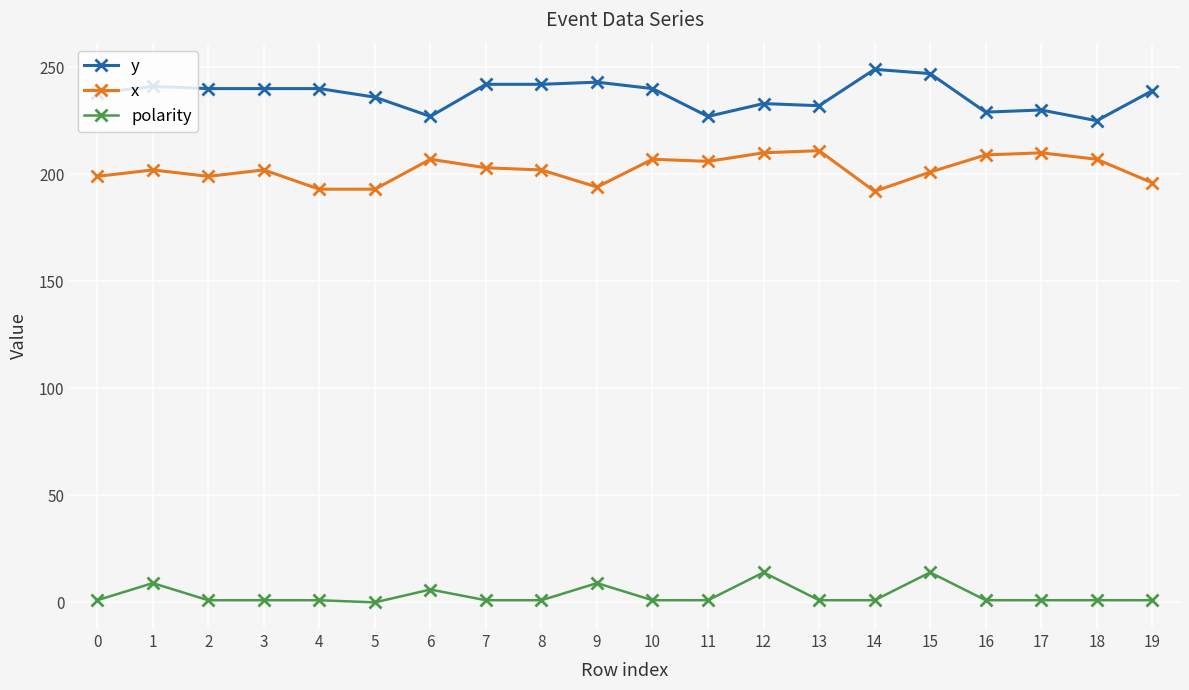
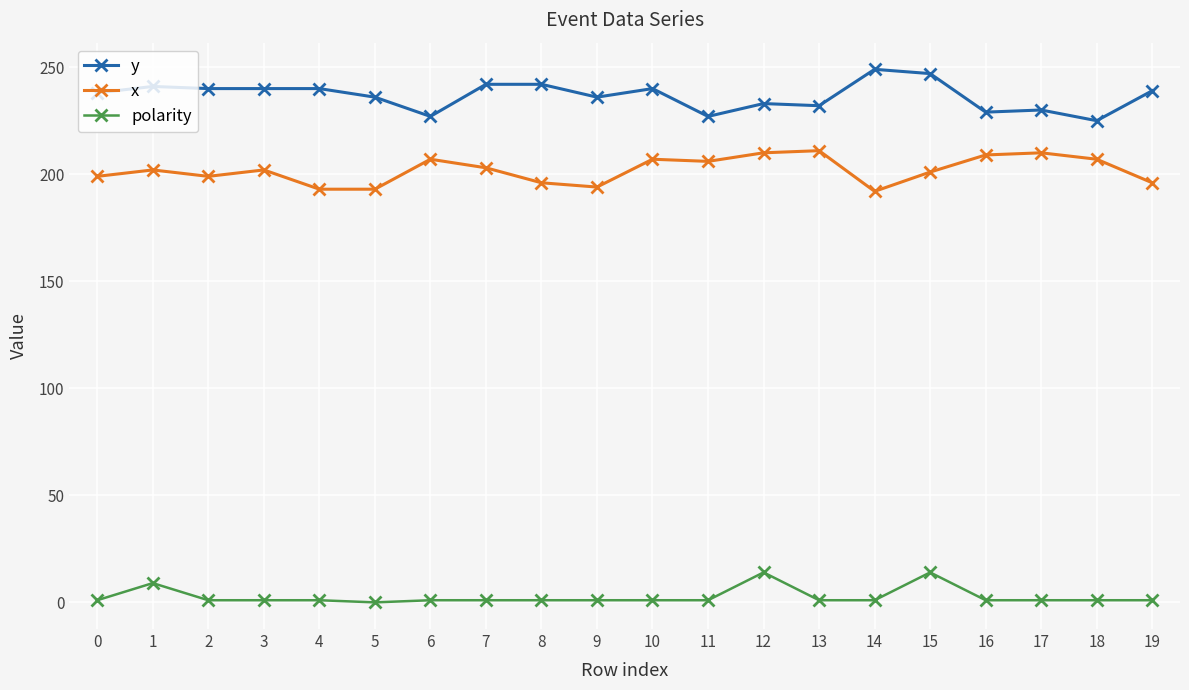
polarity, 6: 6 -> 1
x, 8: 202 -> 196
y, 9: 243 -> 236
polarity, 9: 9 -> 1
